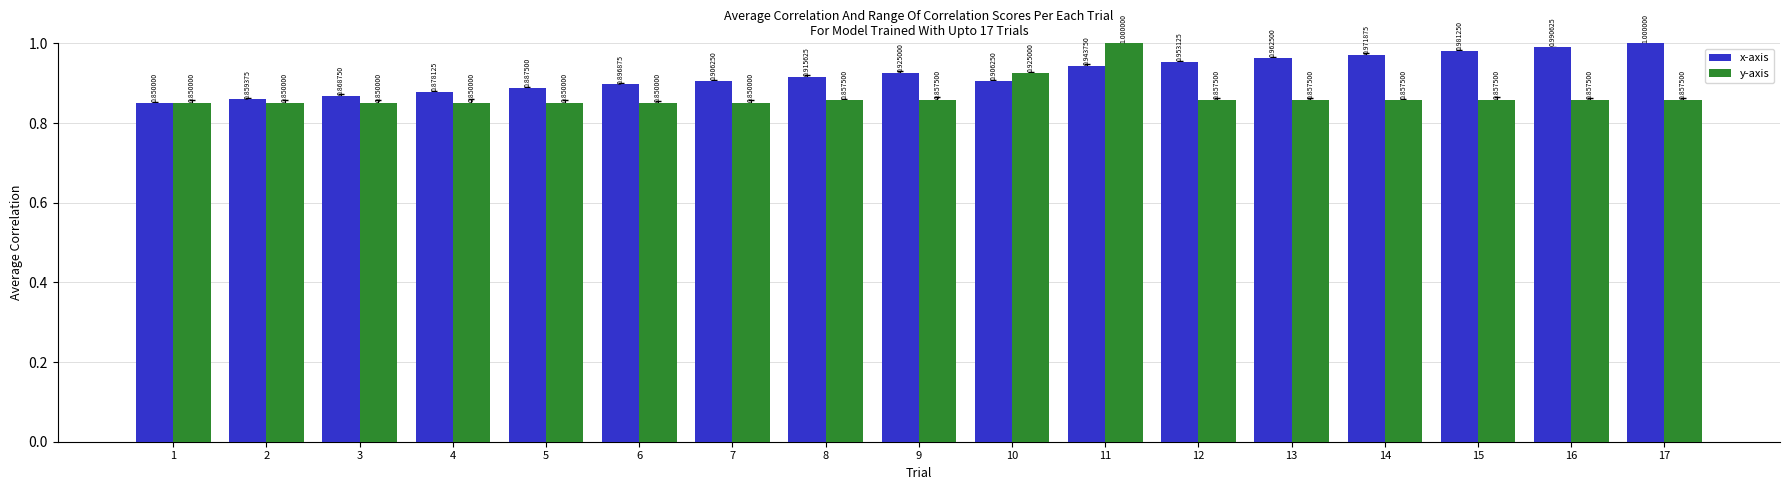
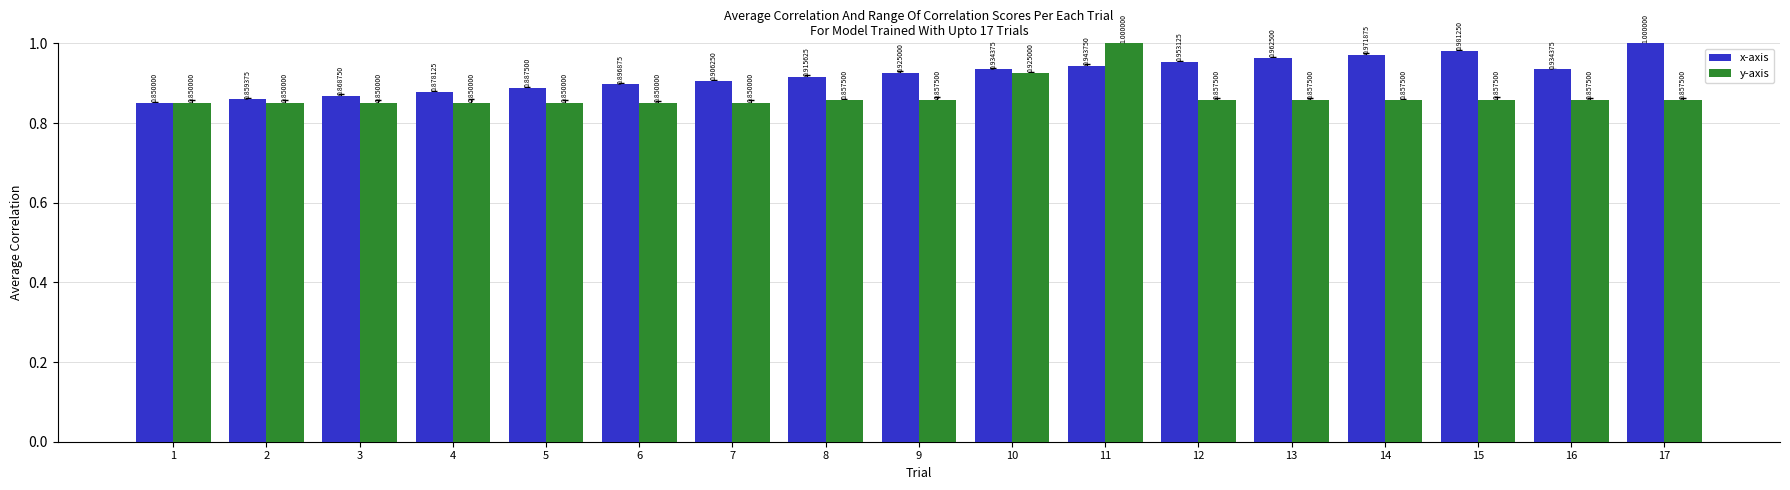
x-axis, 10: 0.906250 -> 0.934375
x-axis, 16: 0.990625 -> 0.934375
